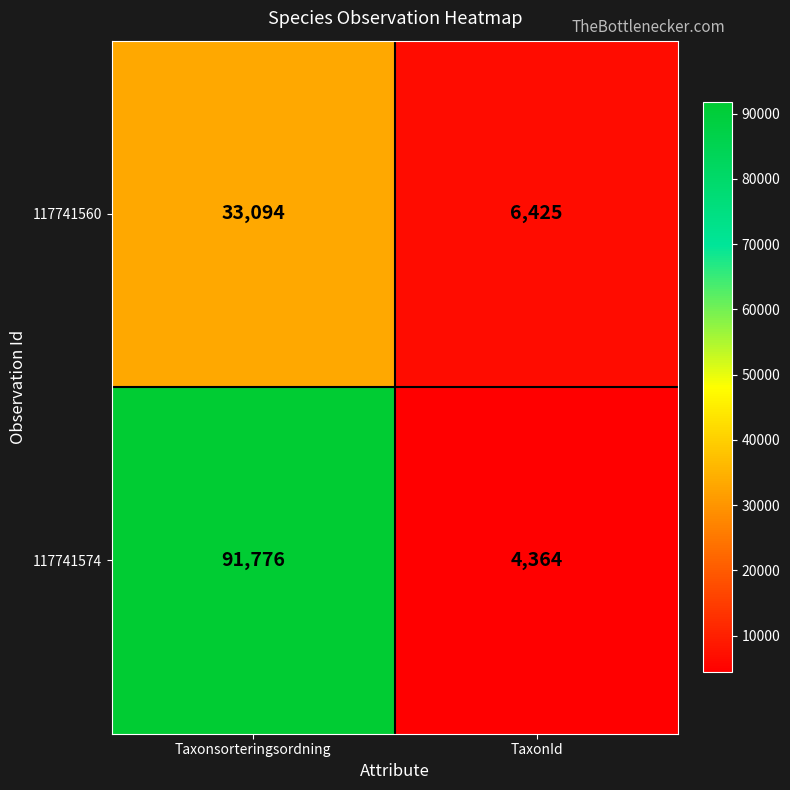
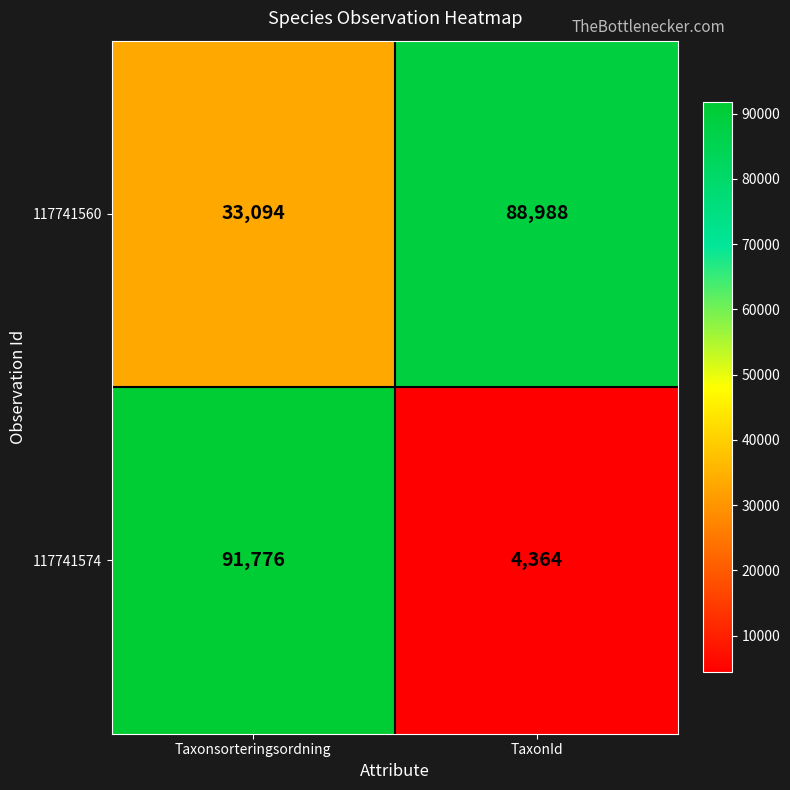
117741560, TaxonId: 6,425 -> 88,988
